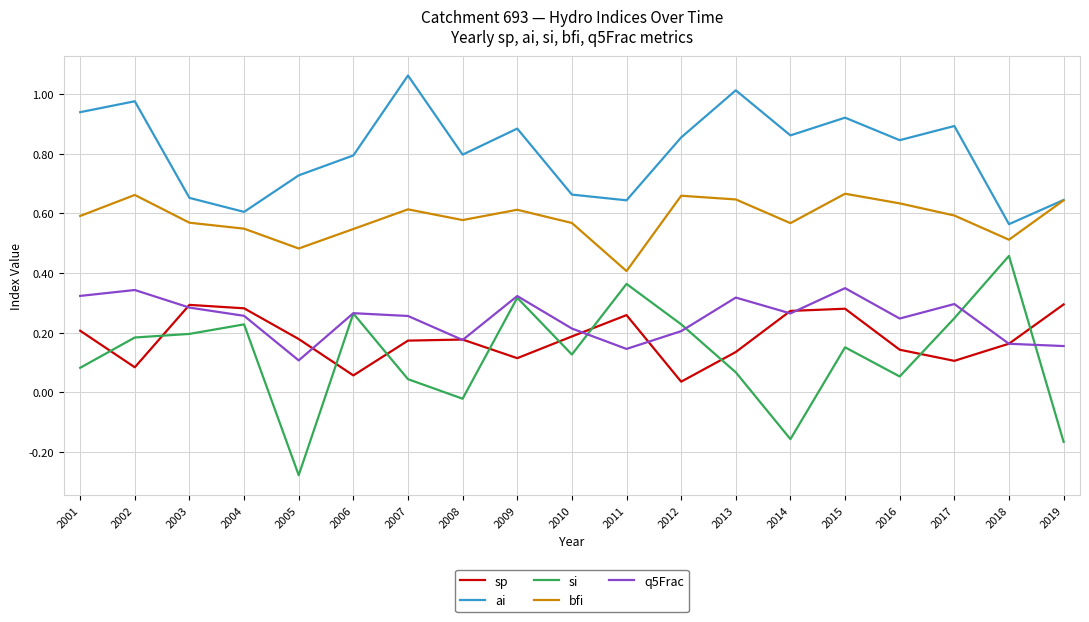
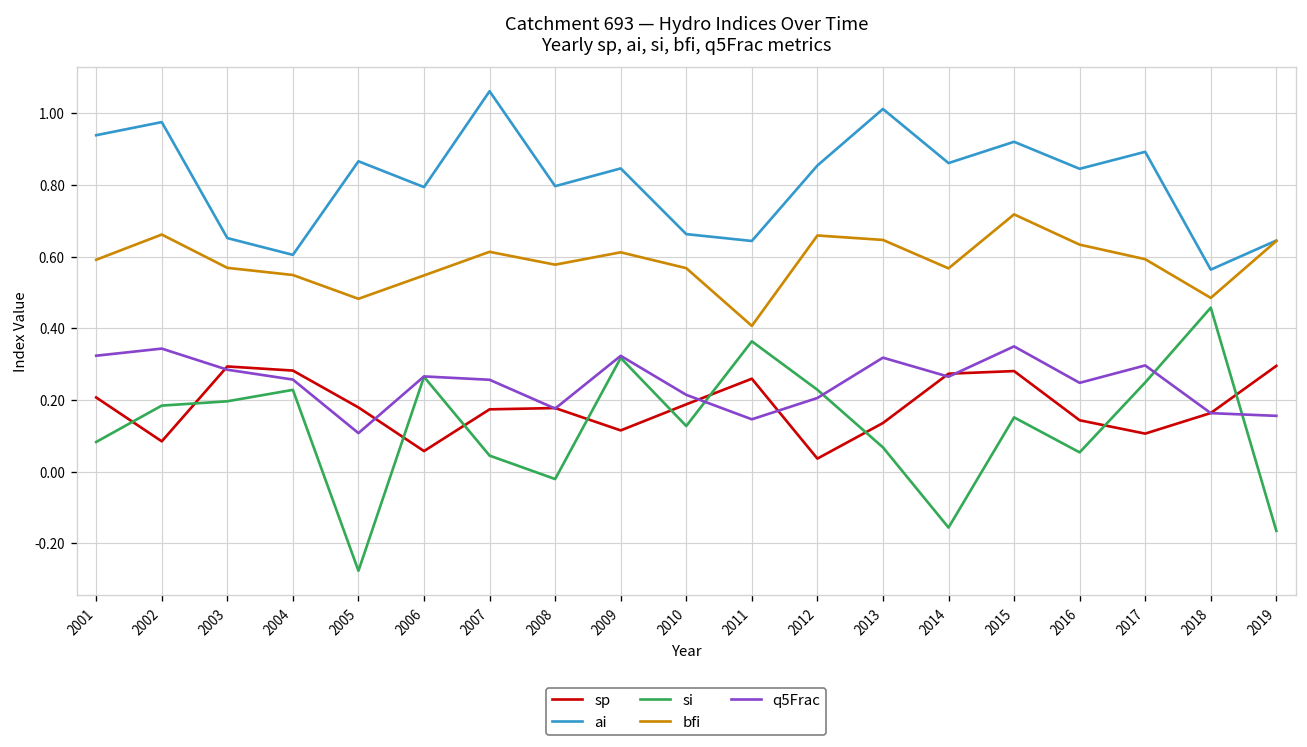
ai, 2005: 0.73 -> 0.87
ai, 2009: 0.88 -> 0.85
bfi, 2015: 0.67 -> 0.72
bfi, 2018: 0.51 -> 0.48
